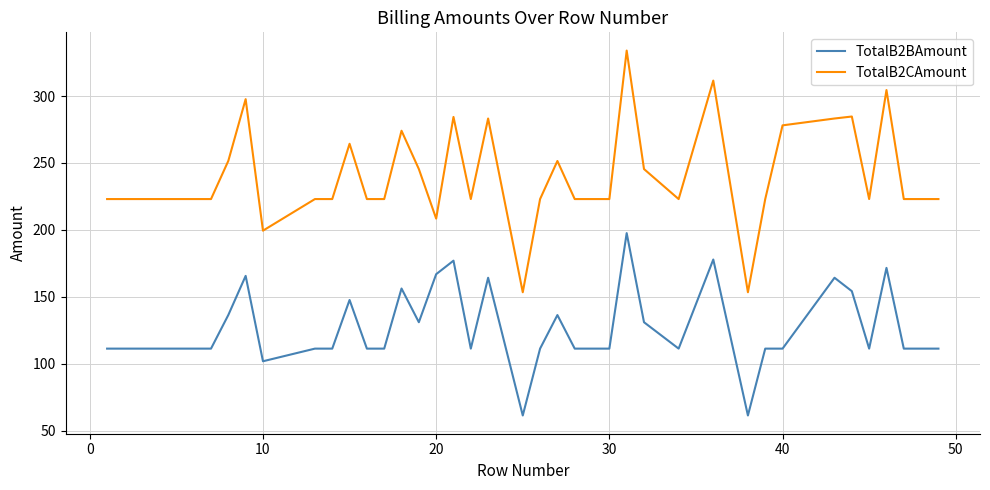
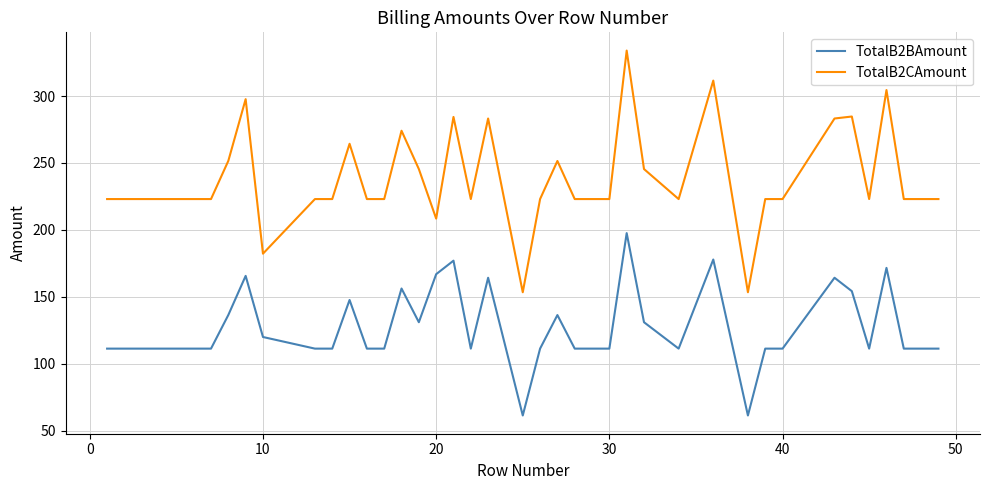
TotalB2BAmount, 10: 102 -> 120
TotalB2CAmount, 10: 199 -> 182
TotalB2CAmount, 40: 278 -> 223
